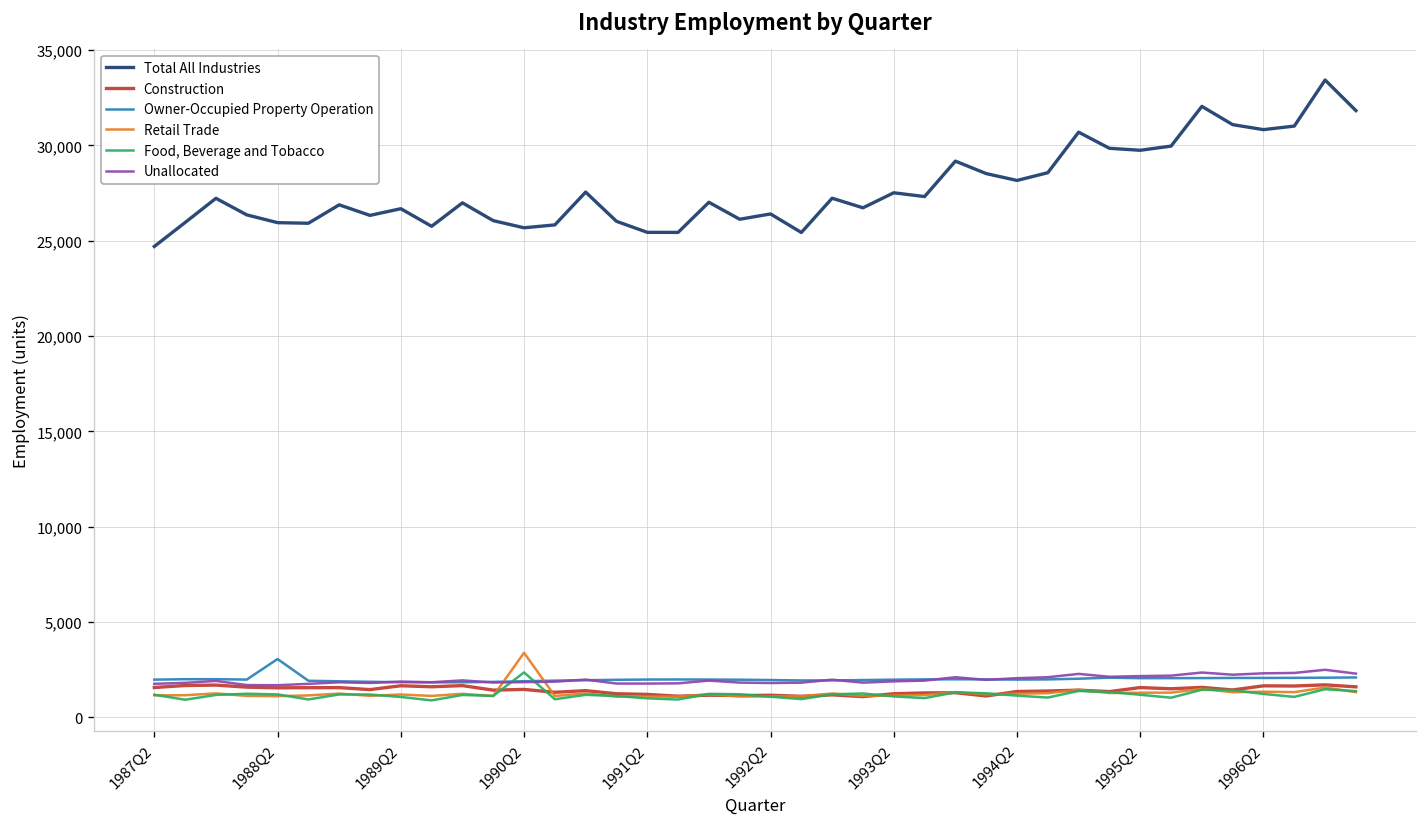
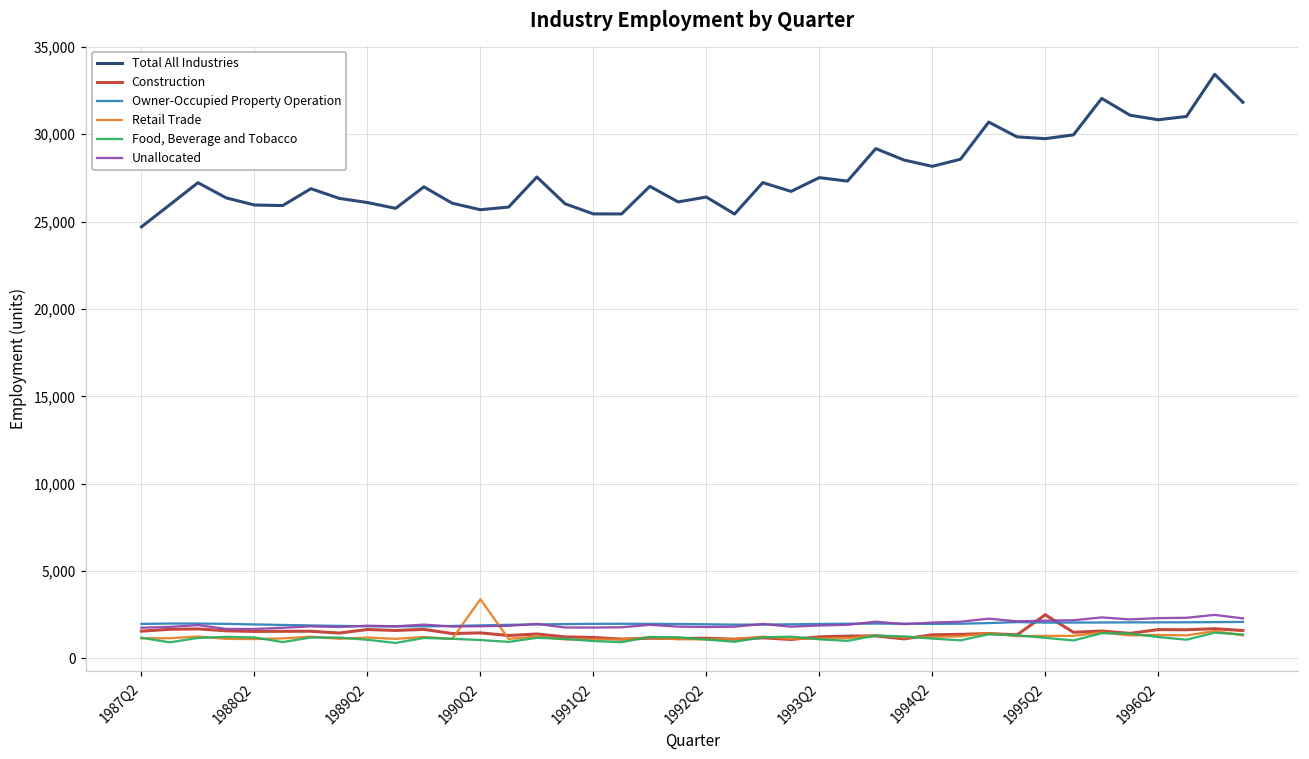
Owner-Occupied Property Operation, 1988Q2: 3,100 -> 1,900
Total All Industries, 1989Q2: 26,700 -> 26,100
Food, Beverage and Tobacco, 1990Q2: 2,400 -> 1,100
Construction, 1995Q2: 1,600 -> 2,500
